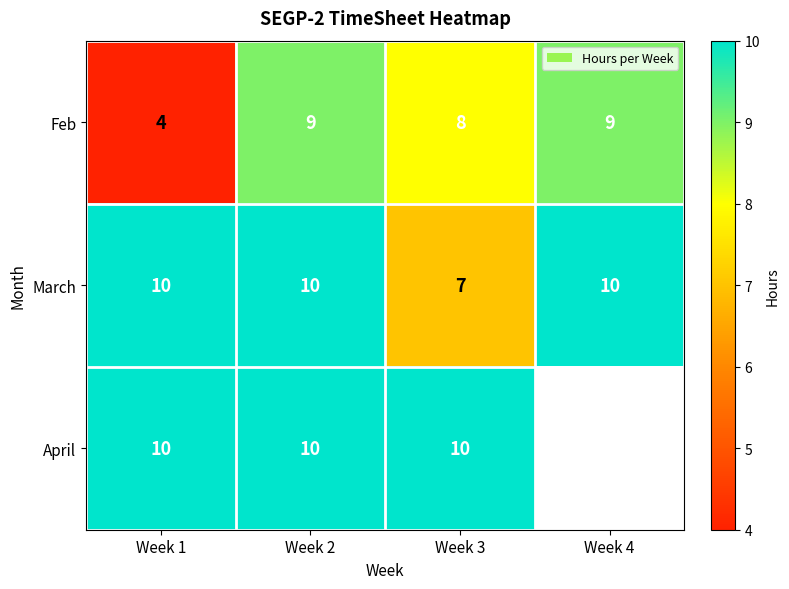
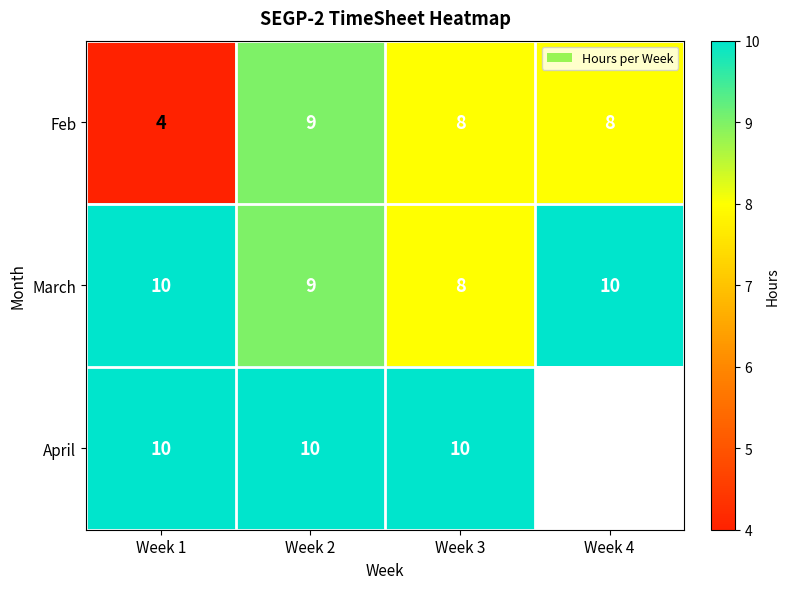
Feb, Week 4: 9 -> 8
March, Week 2: 10 -> 9
March, Week 3: 7 -> 8
